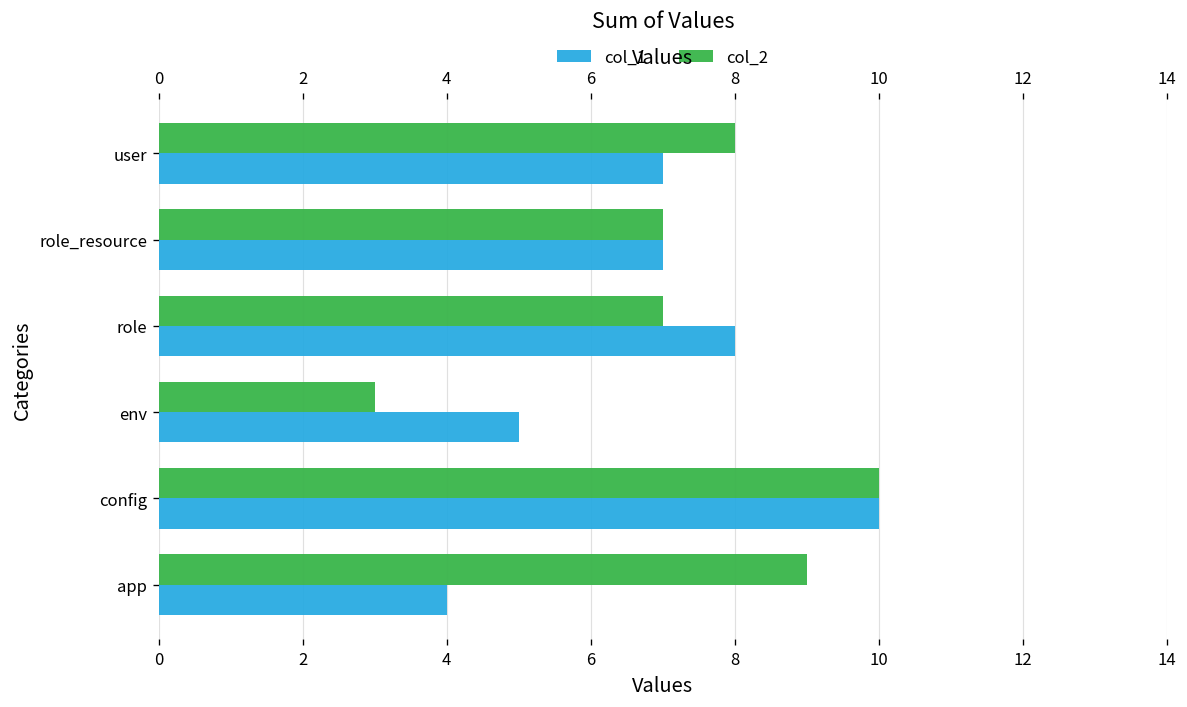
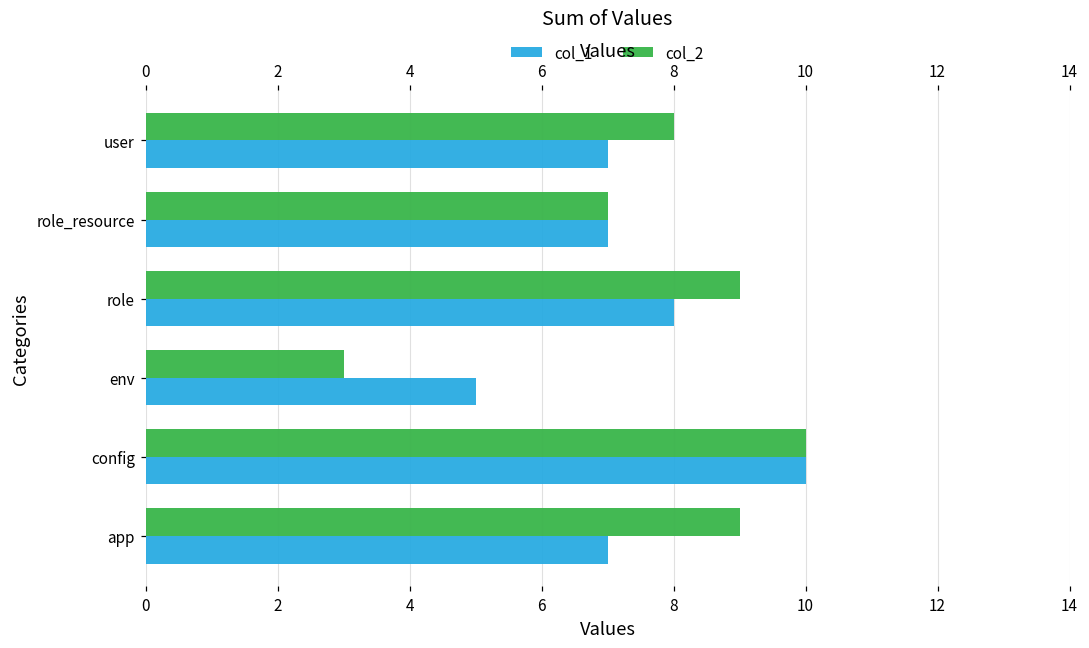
col_2, role: 7 -> 9
col_1, app: 4 -> 7
